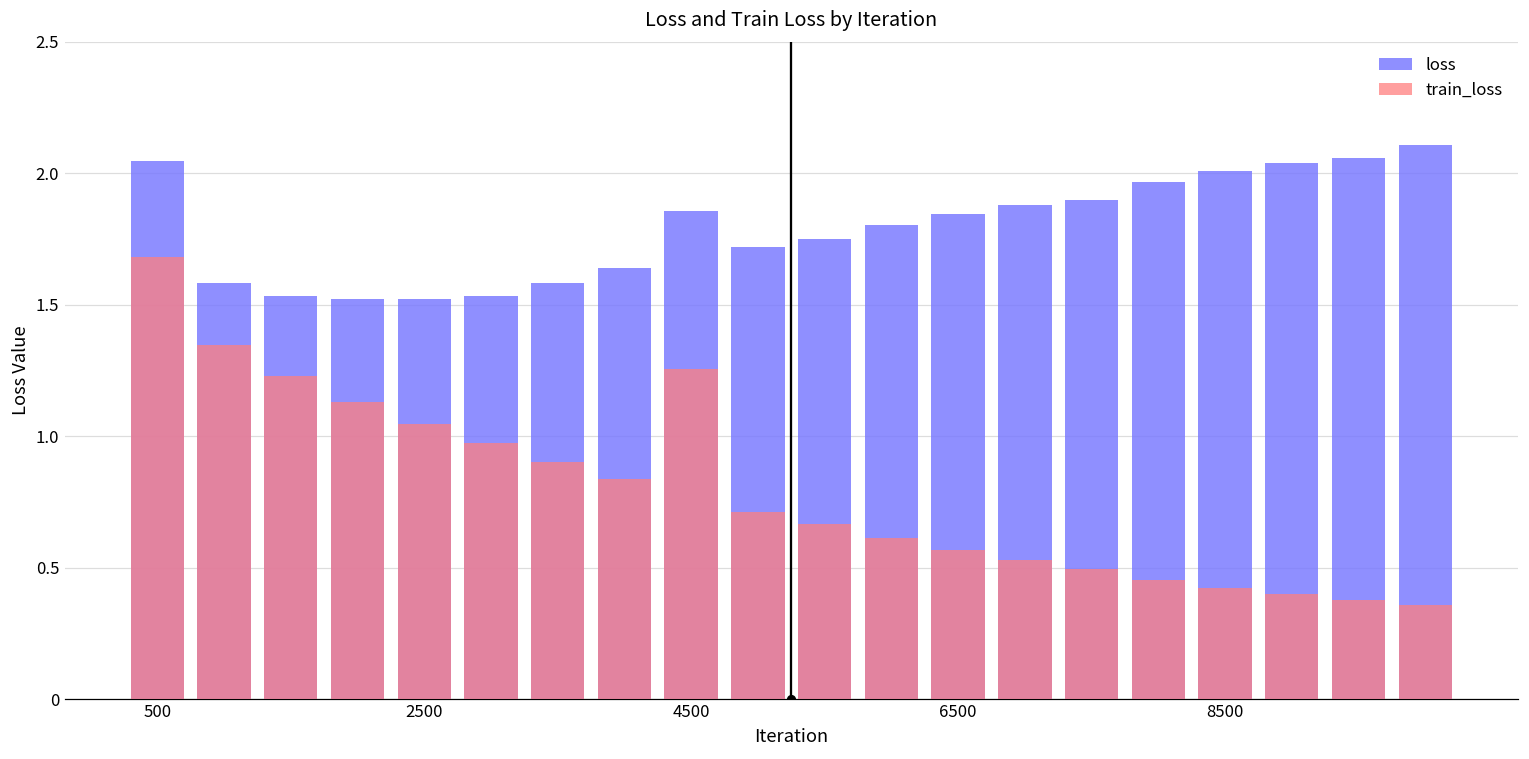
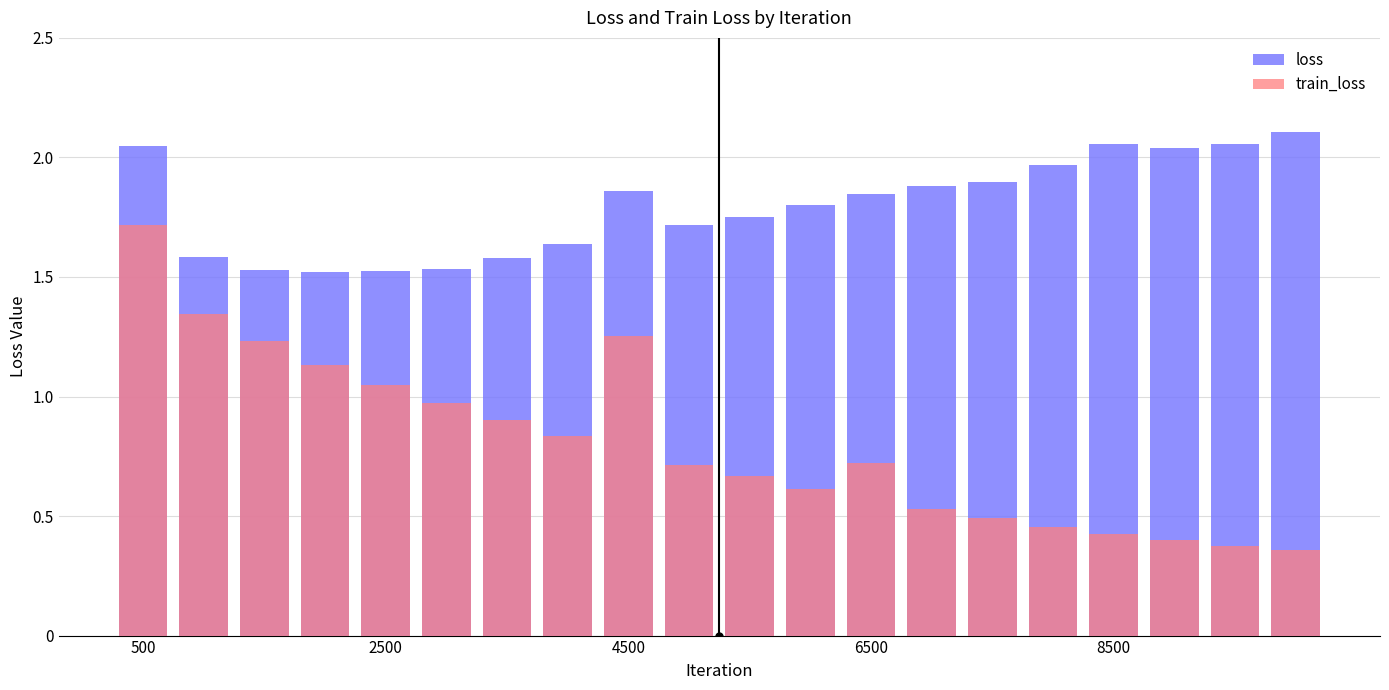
train_loss, 500: 1.68 -> 1.72
train_loss, 6500: 0.57 -> 0.72
loss, 8500: 2.01 -> 2.06
